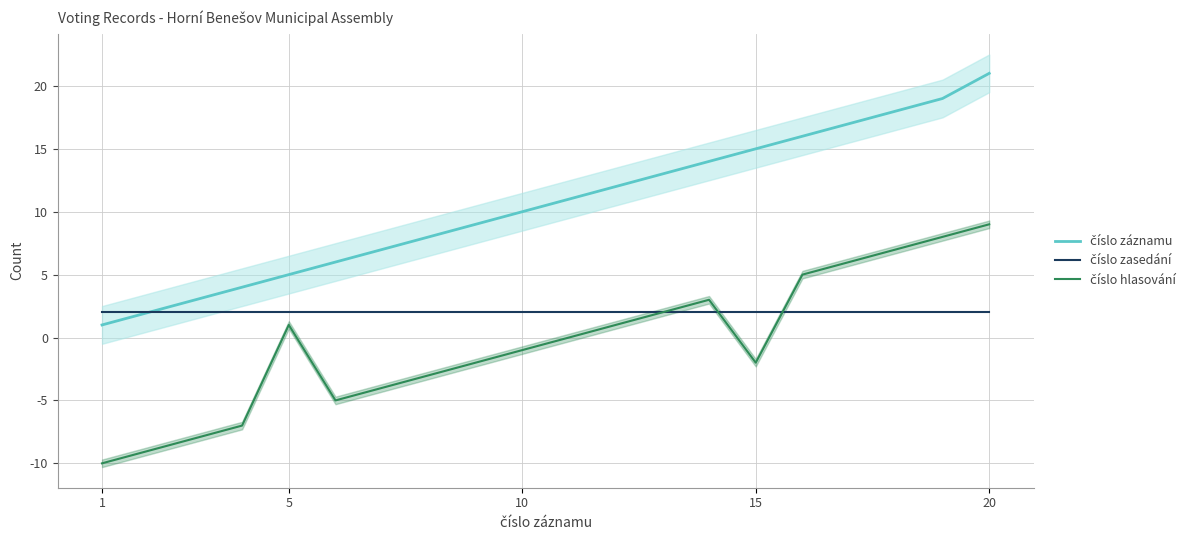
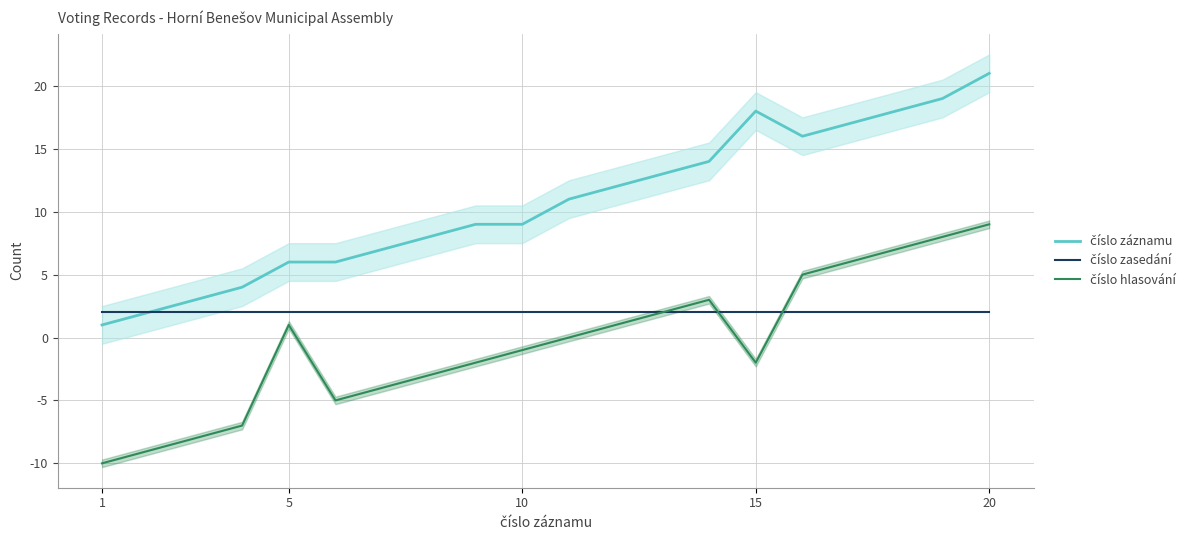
číslo záznamu, 5: 5 -> 6
číslo záznamu, 10: 10 -> 9
číslo záznamu, 15: 15 -> 18
